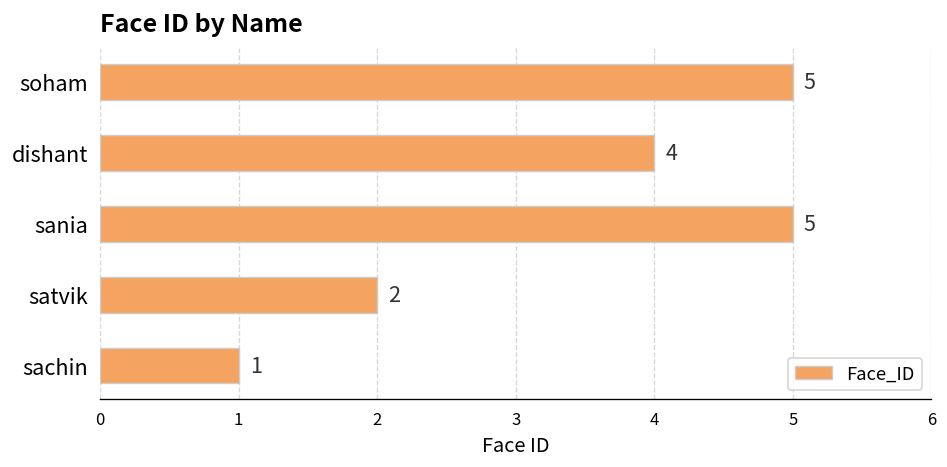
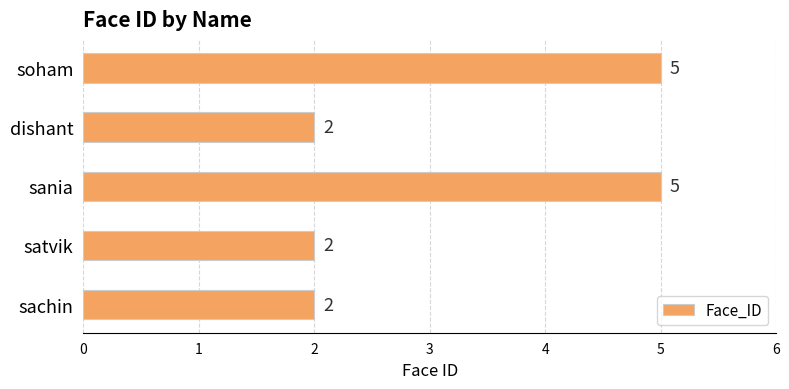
dishant: 4 -> 2
sachin: 1 -> 2
